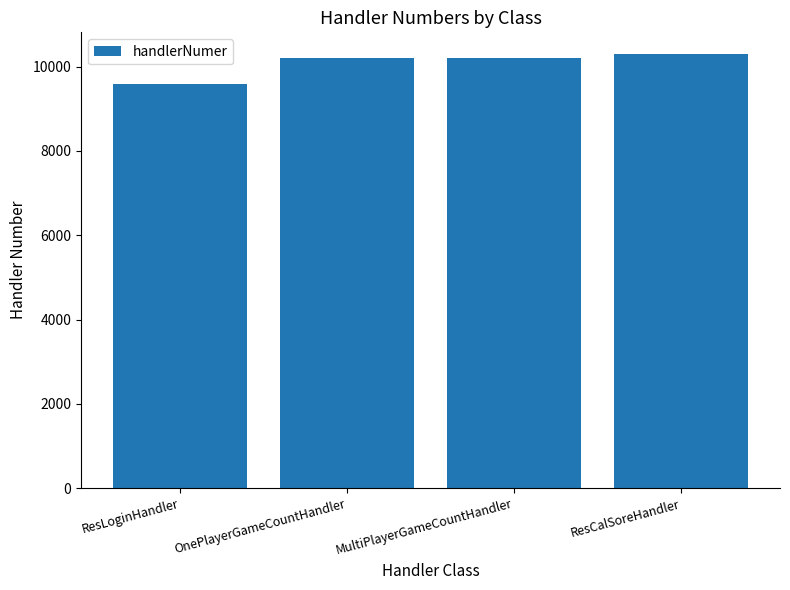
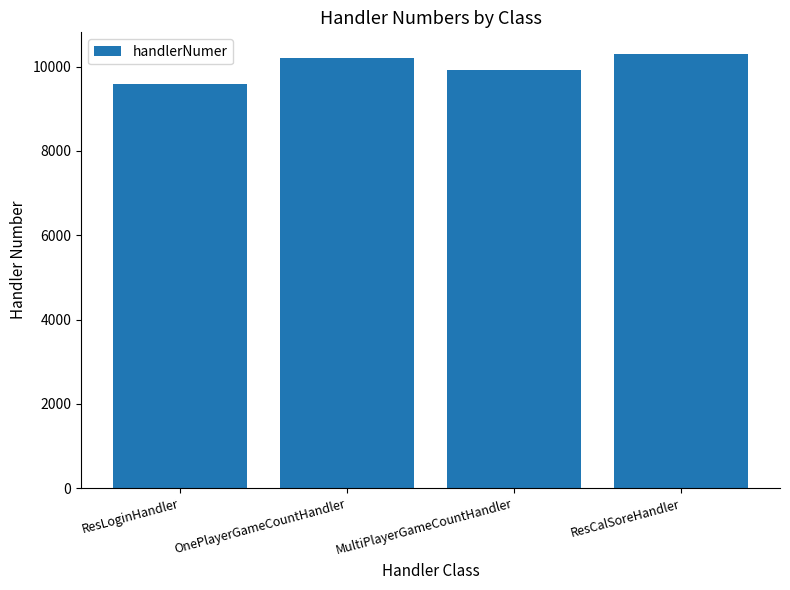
MultiPlayerGameCountHandler: 10200 -> 9900
